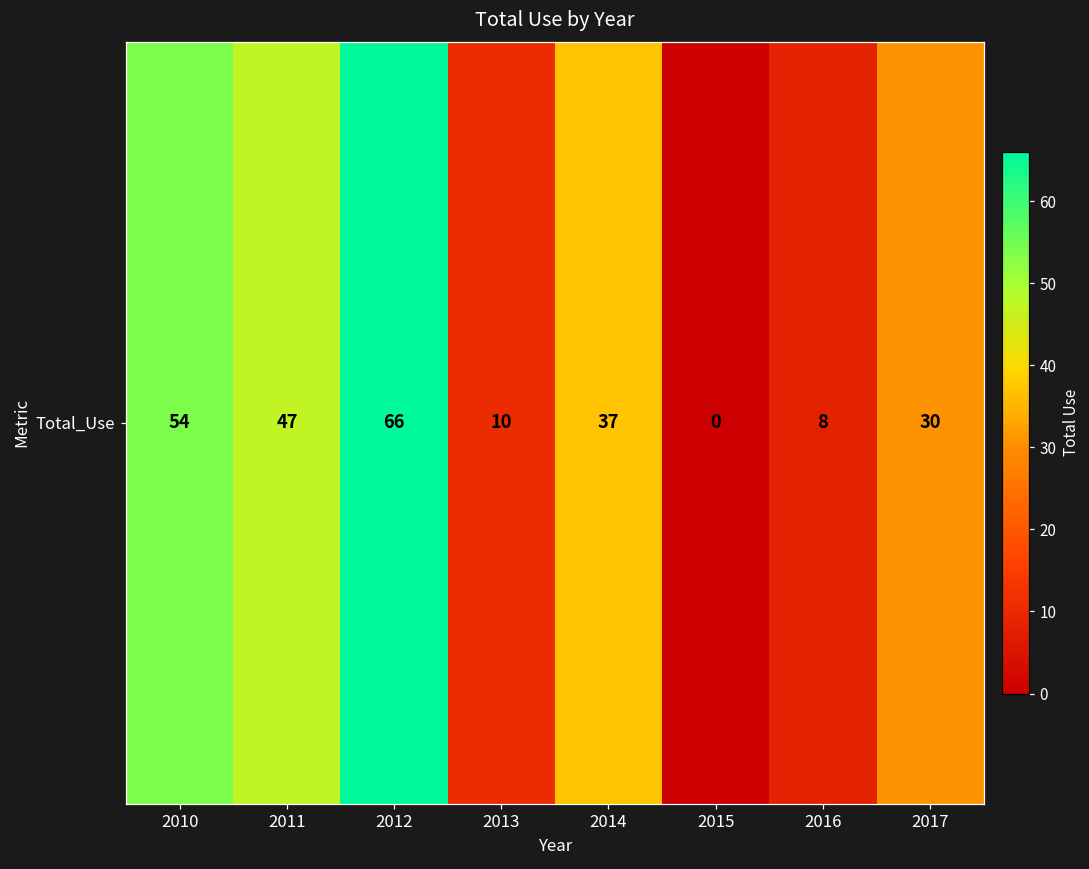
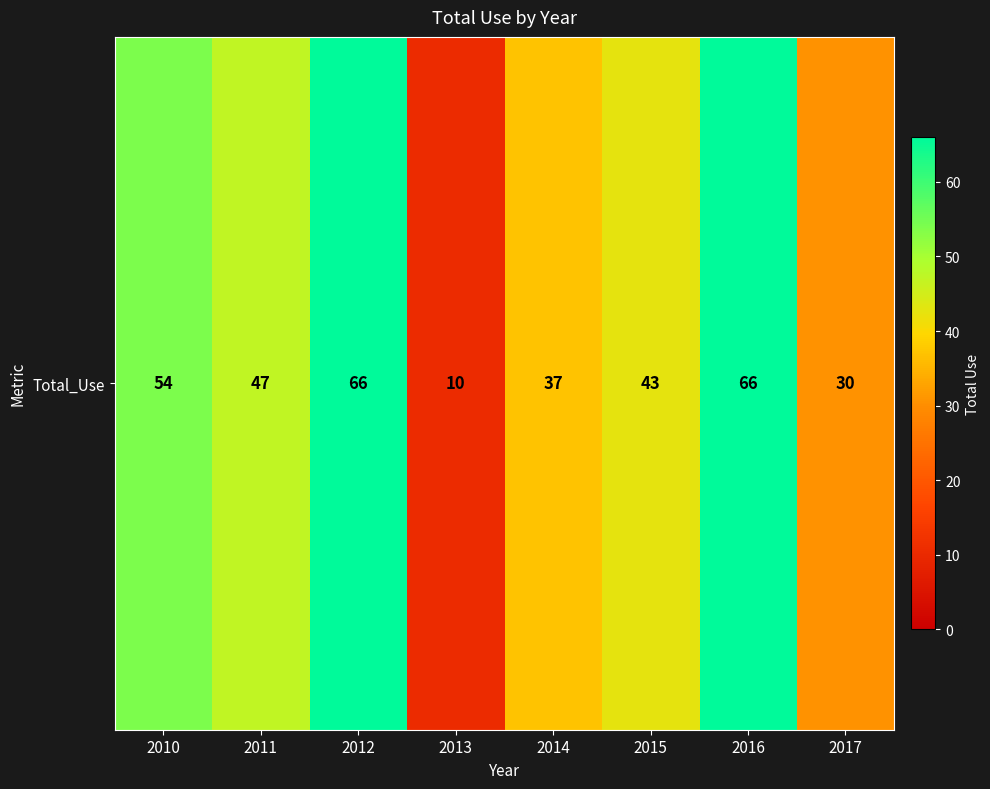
Total_Use, 2015: 0 -> 43
Total_Use, 2016: 8 -> 66
